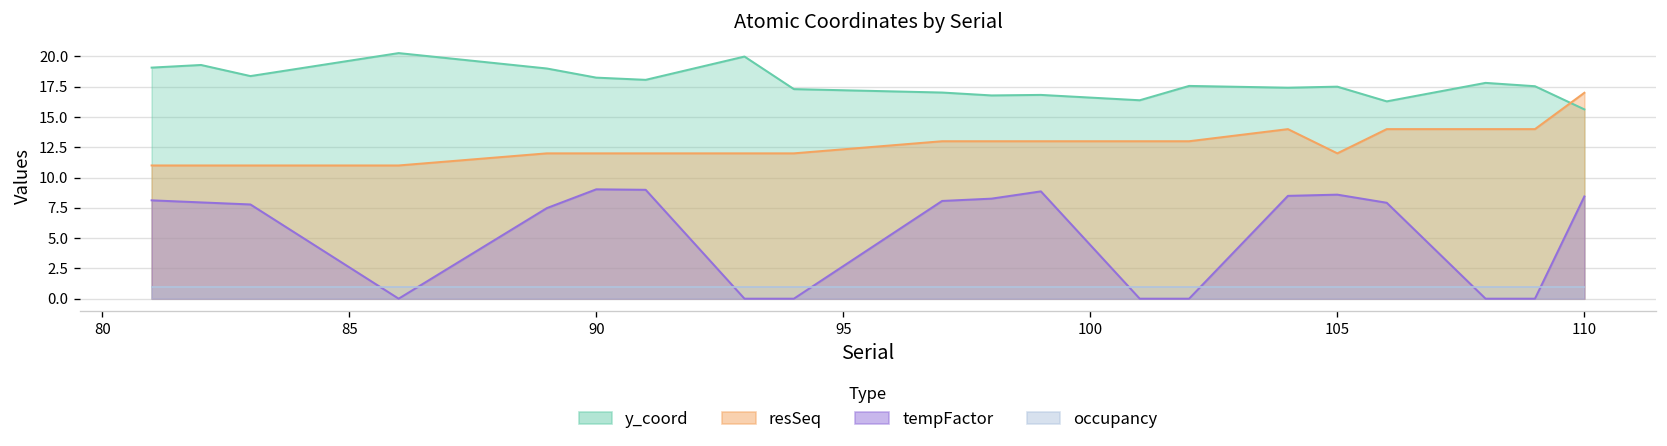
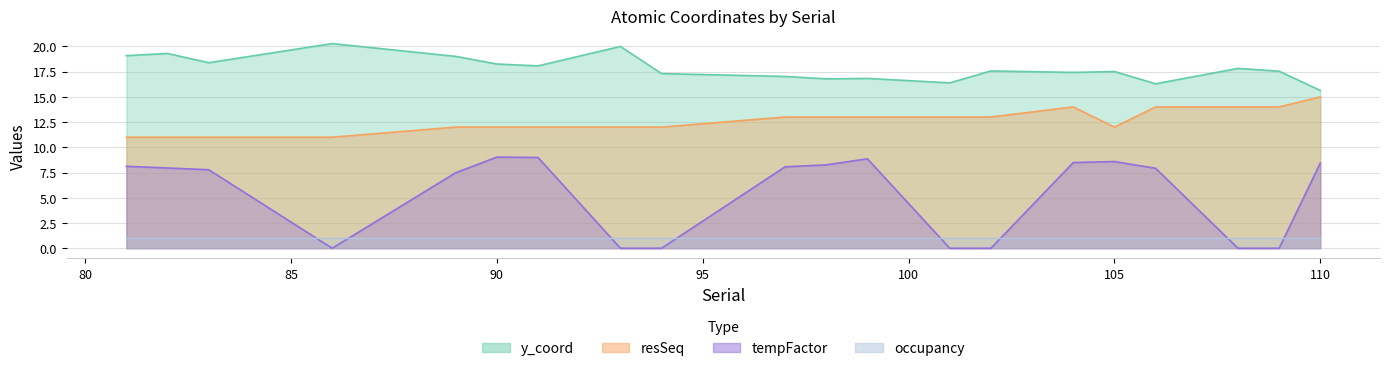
resSeq, 110: 17 -> 15
